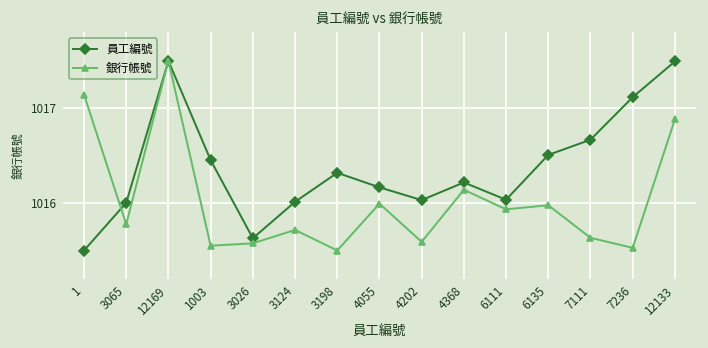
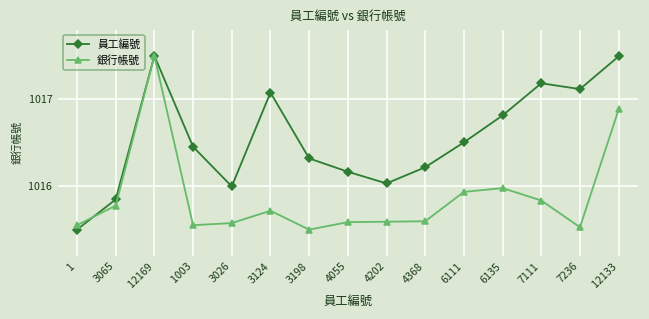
銀行帳號, 1: 1017.1 -> 1015.6
員工編號, 3065: 1016.0 -> 1015.8
員工編號, 3026: 1015.6 -> 1016.0
員工編號, 3124: 1016.0 -> 1017.1
銀行帳號, 4055: 1016.0 -> 1015.6
銀行帳號, 4368: 1016.1 -> 1015.6
員工編號, 6111: 1016.0 -> 1016.5
員工編號, 6135: 1016.5 -> 1016.8
員工編號, 7111: 1016.7 -> 1017.2
銀行帳號, 7111: 1015.6 -> 1015.8
